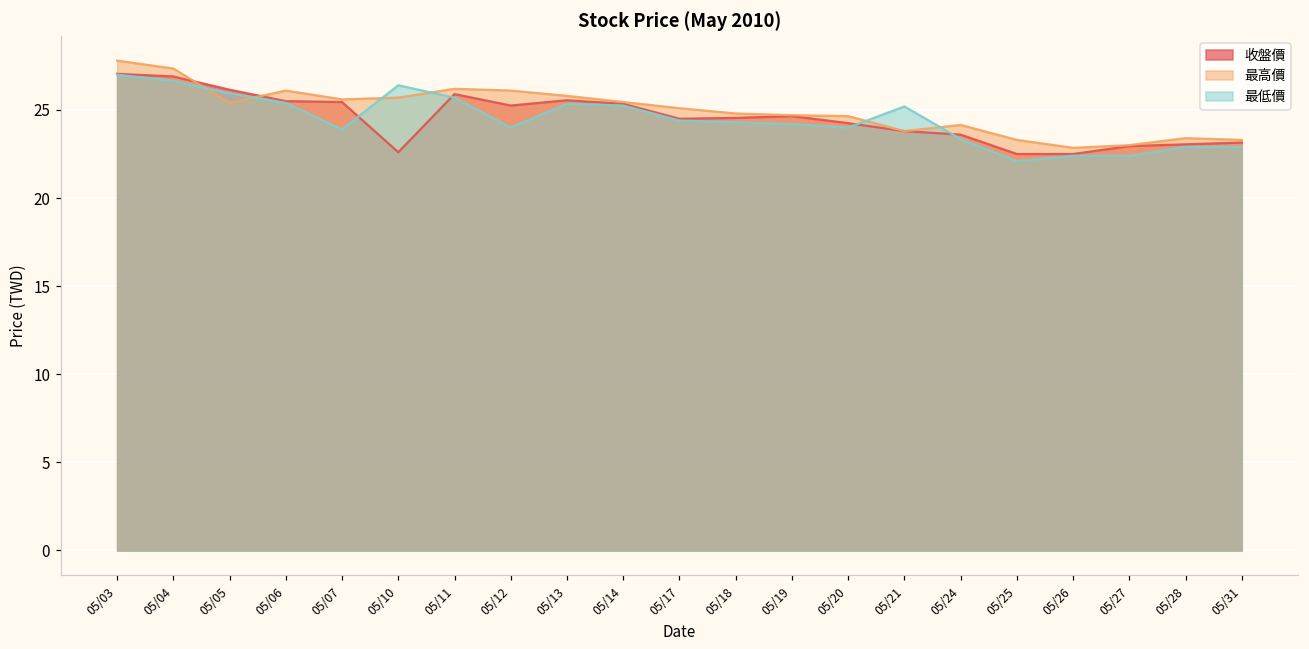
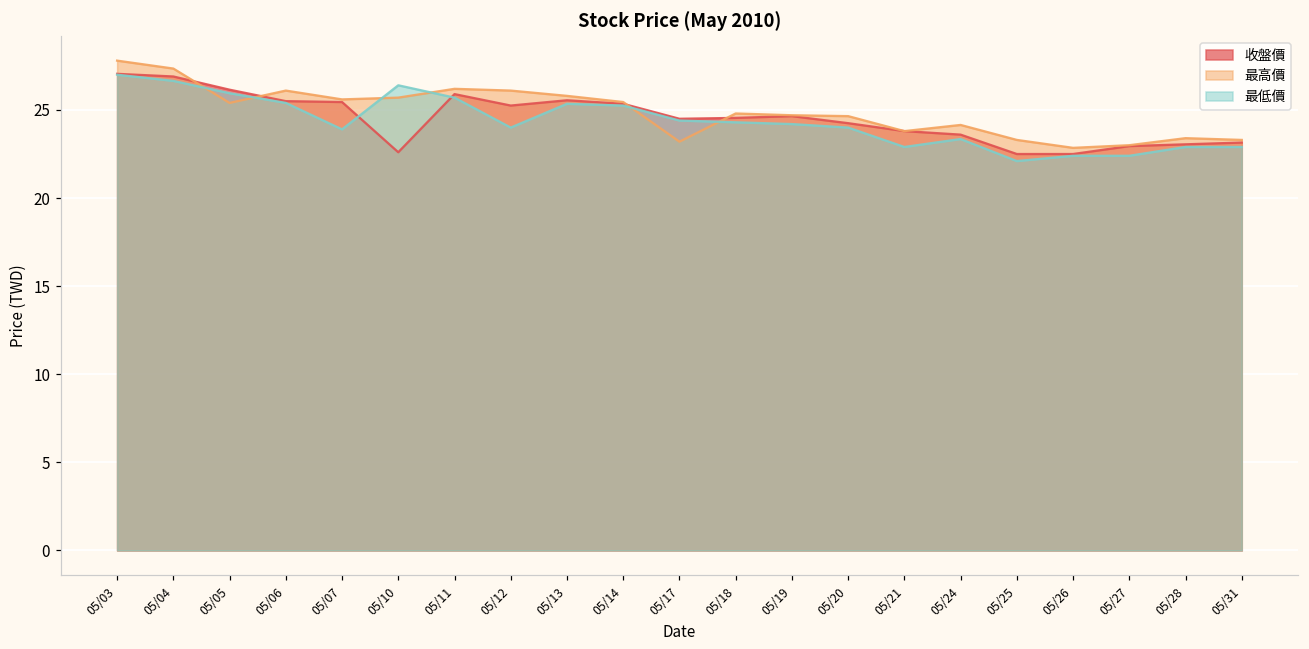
最高價, 05/17: 25.1 -> 23.2
最低價, 05/21: 25.2 -> 22.9
